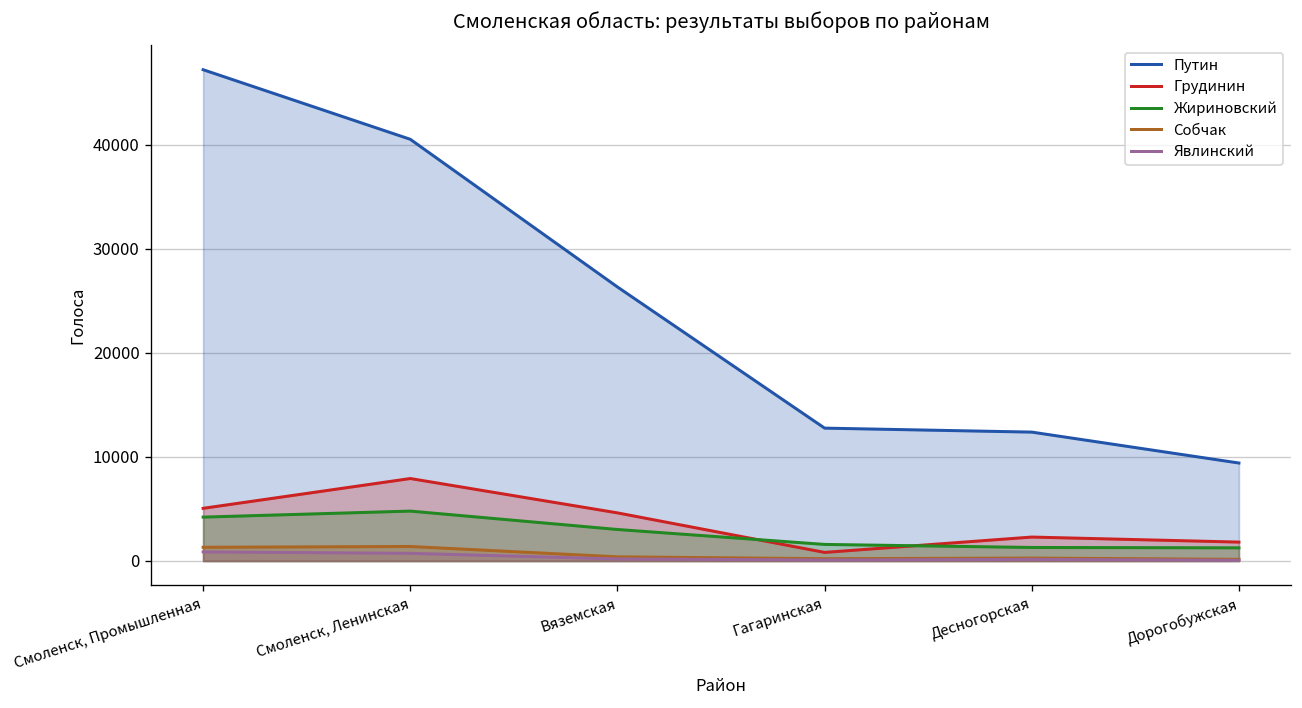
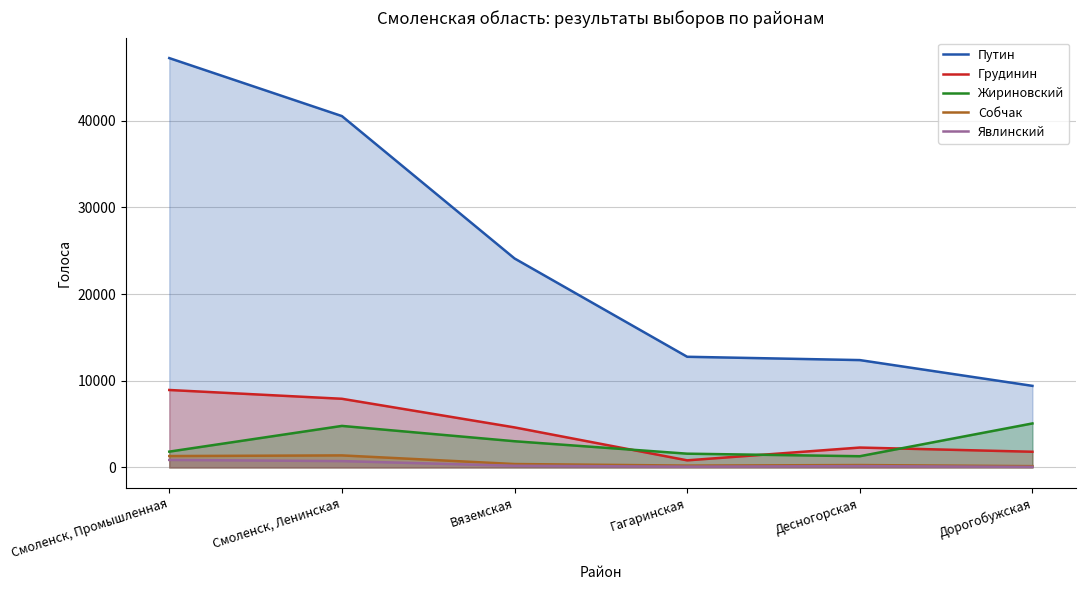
Грудинин, Смоленск, Промышленная: 5000 -> 9000
Жириновский, Смоленск, Промышленная: 4000 -> 2000
Путин, Вяземская: 26000 -> 24000
Жириновский, Дорогобужская: 1000 -> 5000
